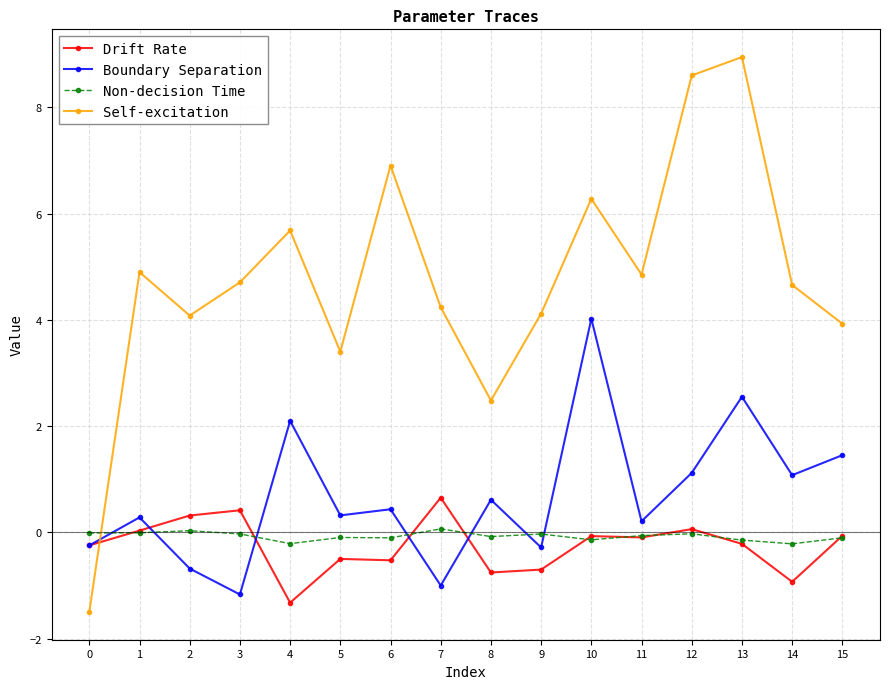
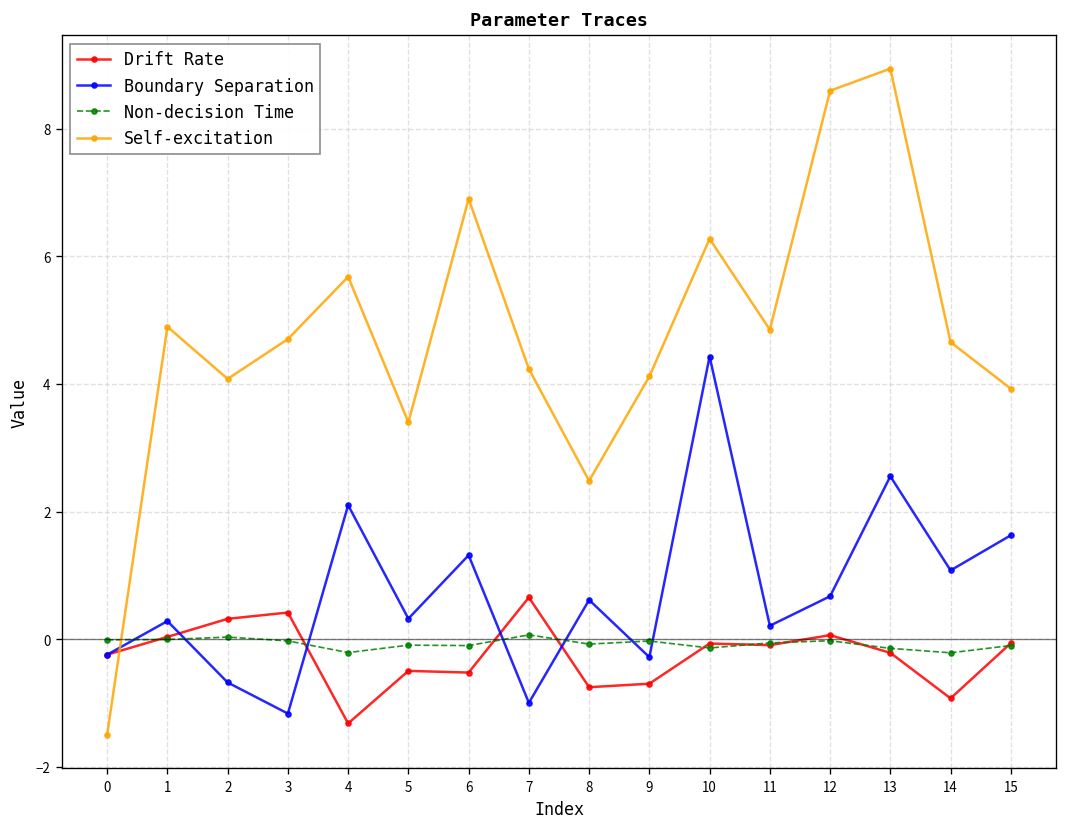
Boundary Separation, 6: 0.4 -> 1.3
Boundary Separation, 10: 4.0 -> 4.4
Boundary Separation, 12: 1.1 -> 0.7
Boundary Separation, 15: 1.5 -> 1.6
